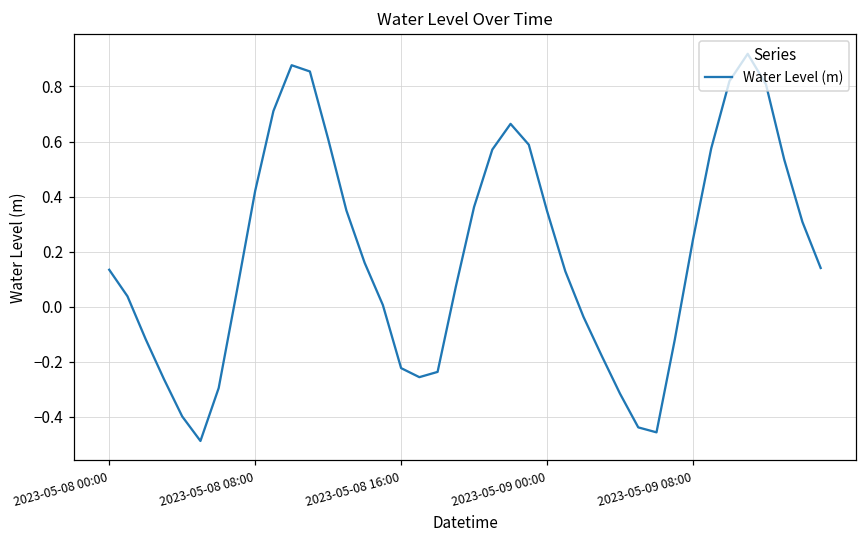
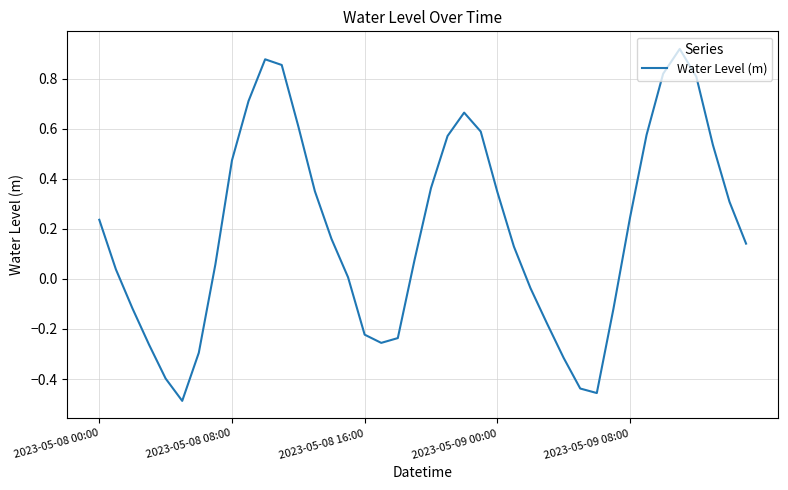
2023-05-08 00:00: 0.13 -> 0.24
2023-05-08 08:00: 0.42 -> 0.47
